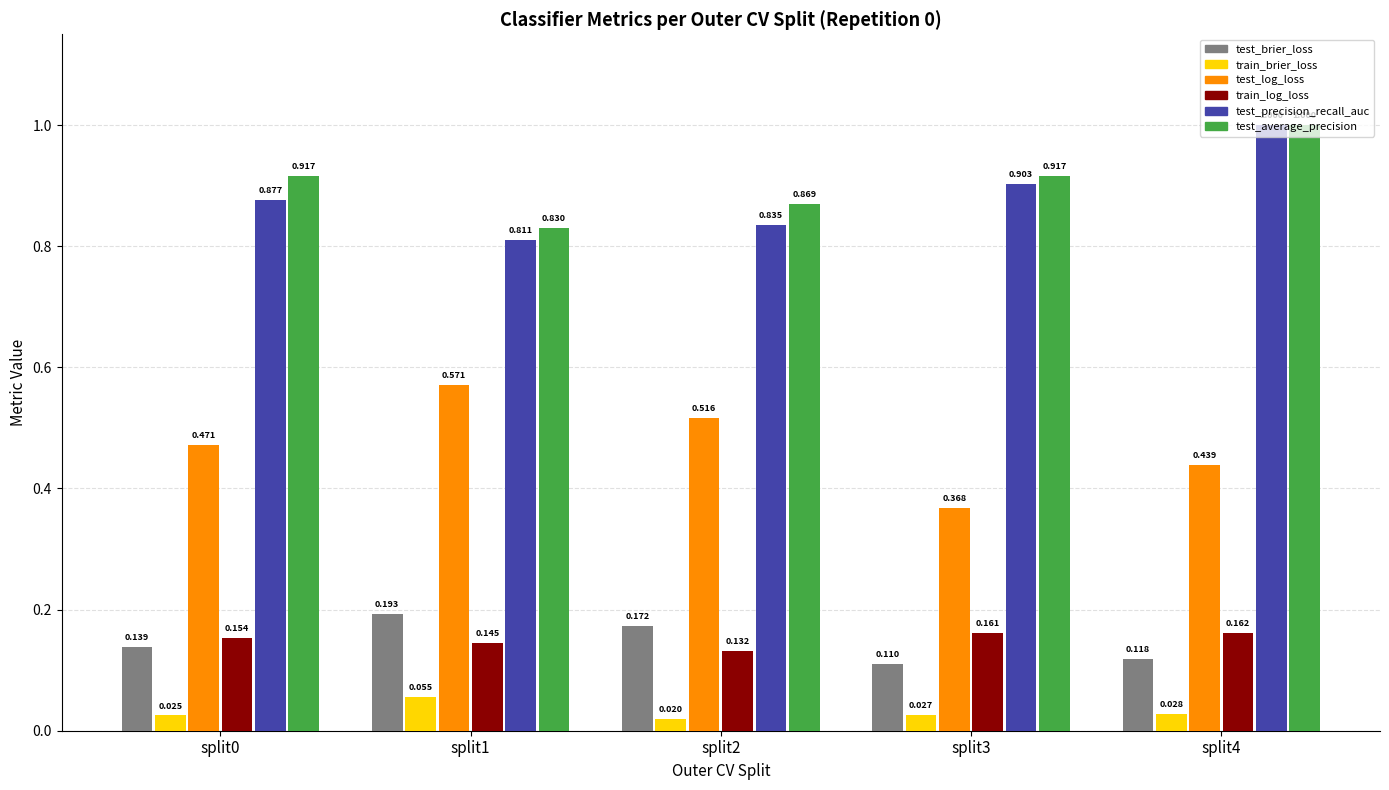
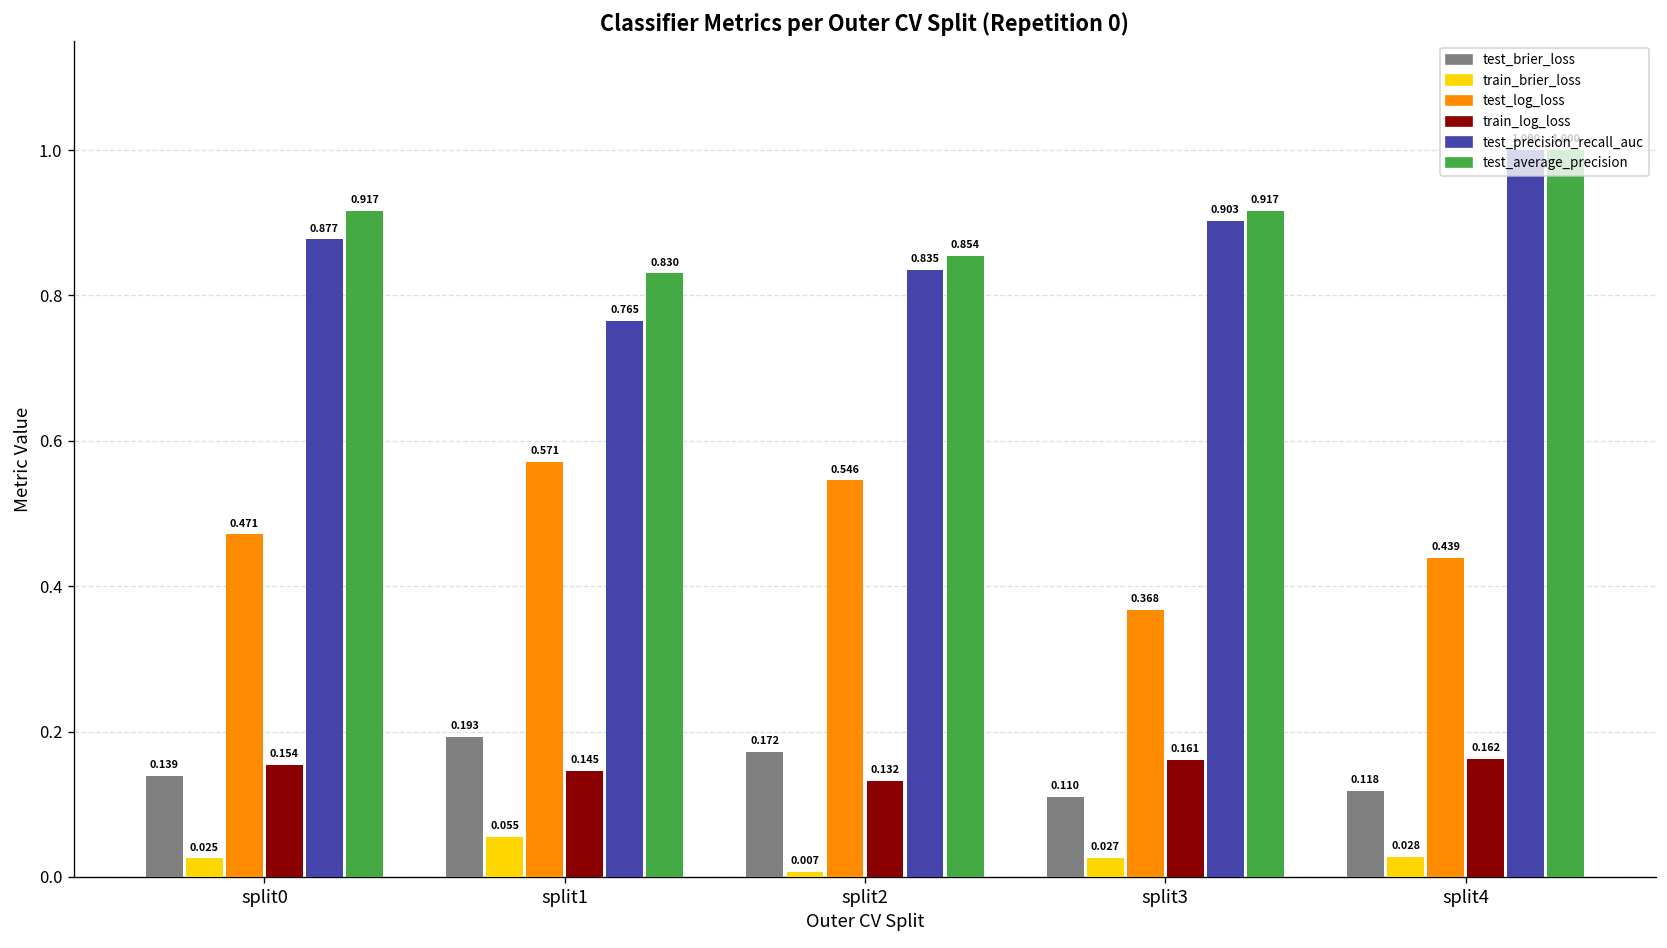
test_precision_recall_auc, split1: 0.811 -> 0.765
train_brier_loss, split2: 0.020 -> 0.007
test_log_loss, split2: 0.516 -> 0.546
test_average_precision, split2: 0.869 -> 0.854
